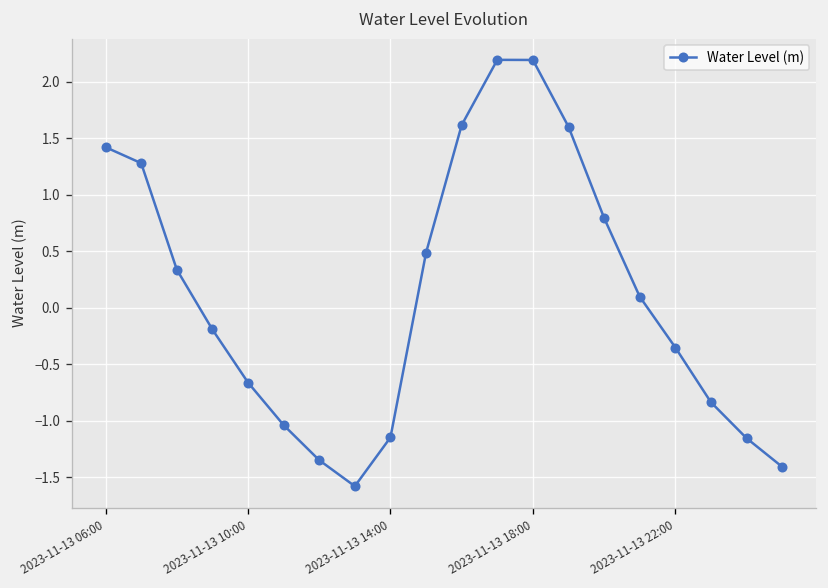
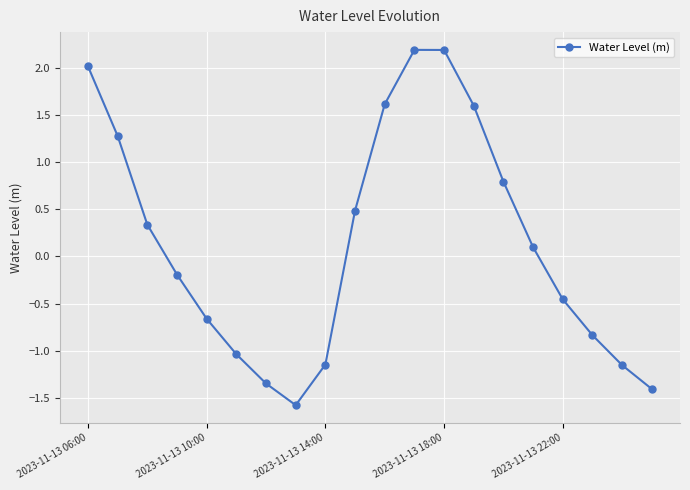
2023-11-13 06:00: 1.4 -> 2.0
2023-11-13 22:00: -0.4 -> -0.5
